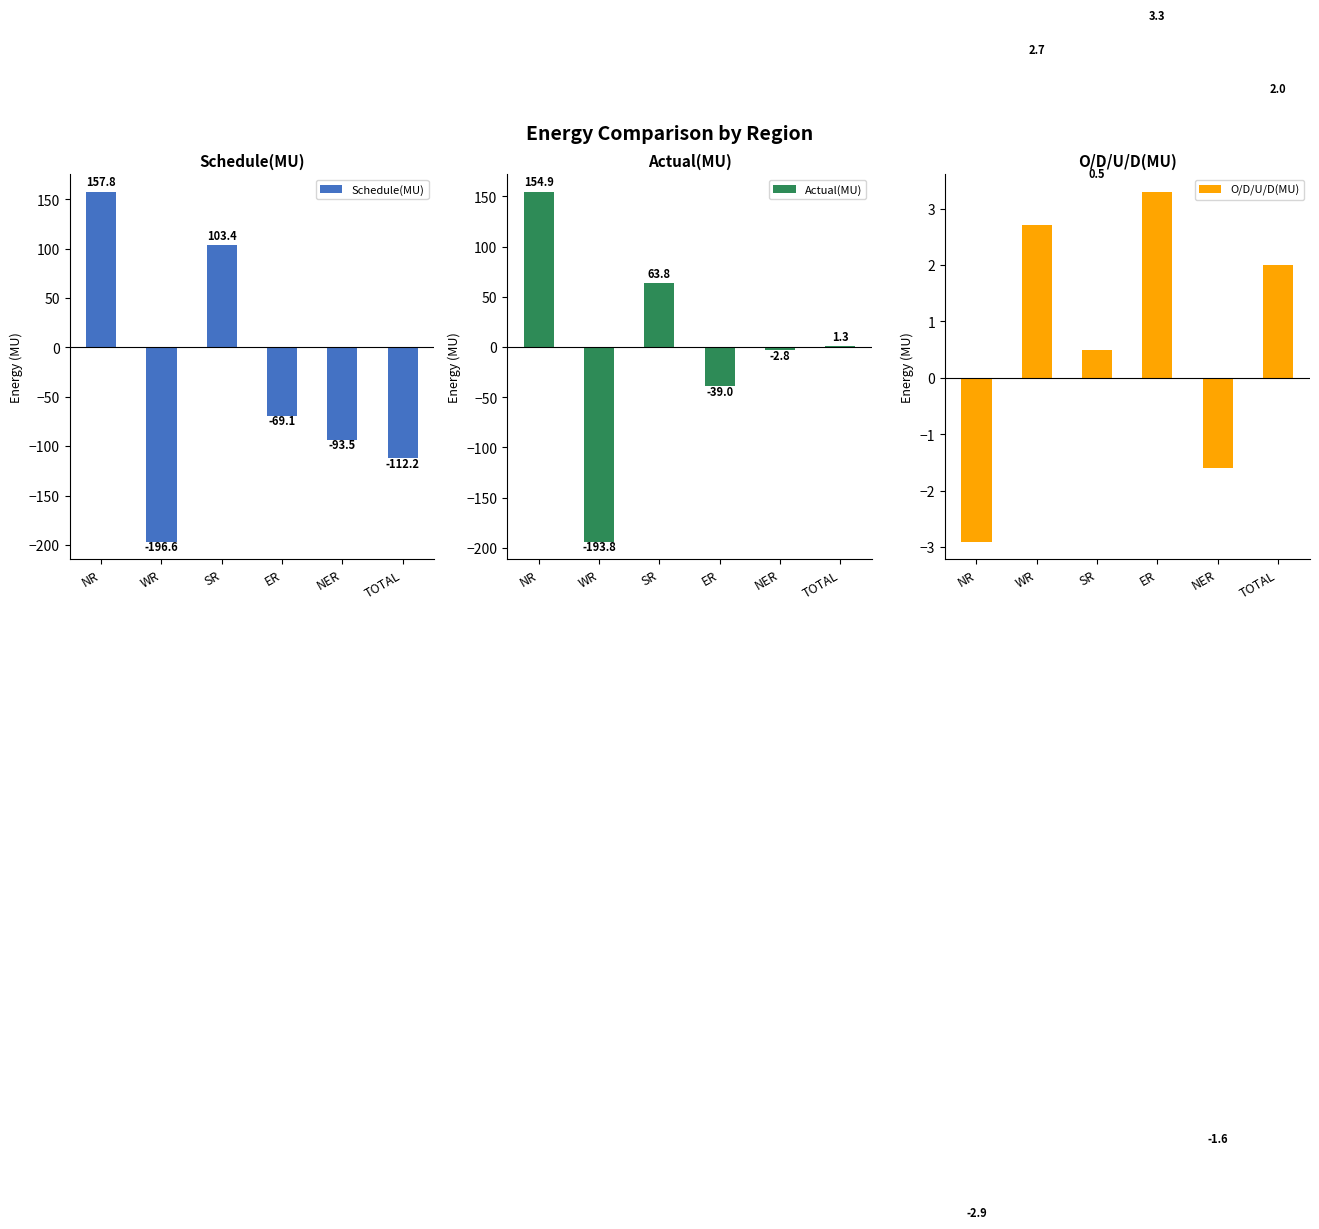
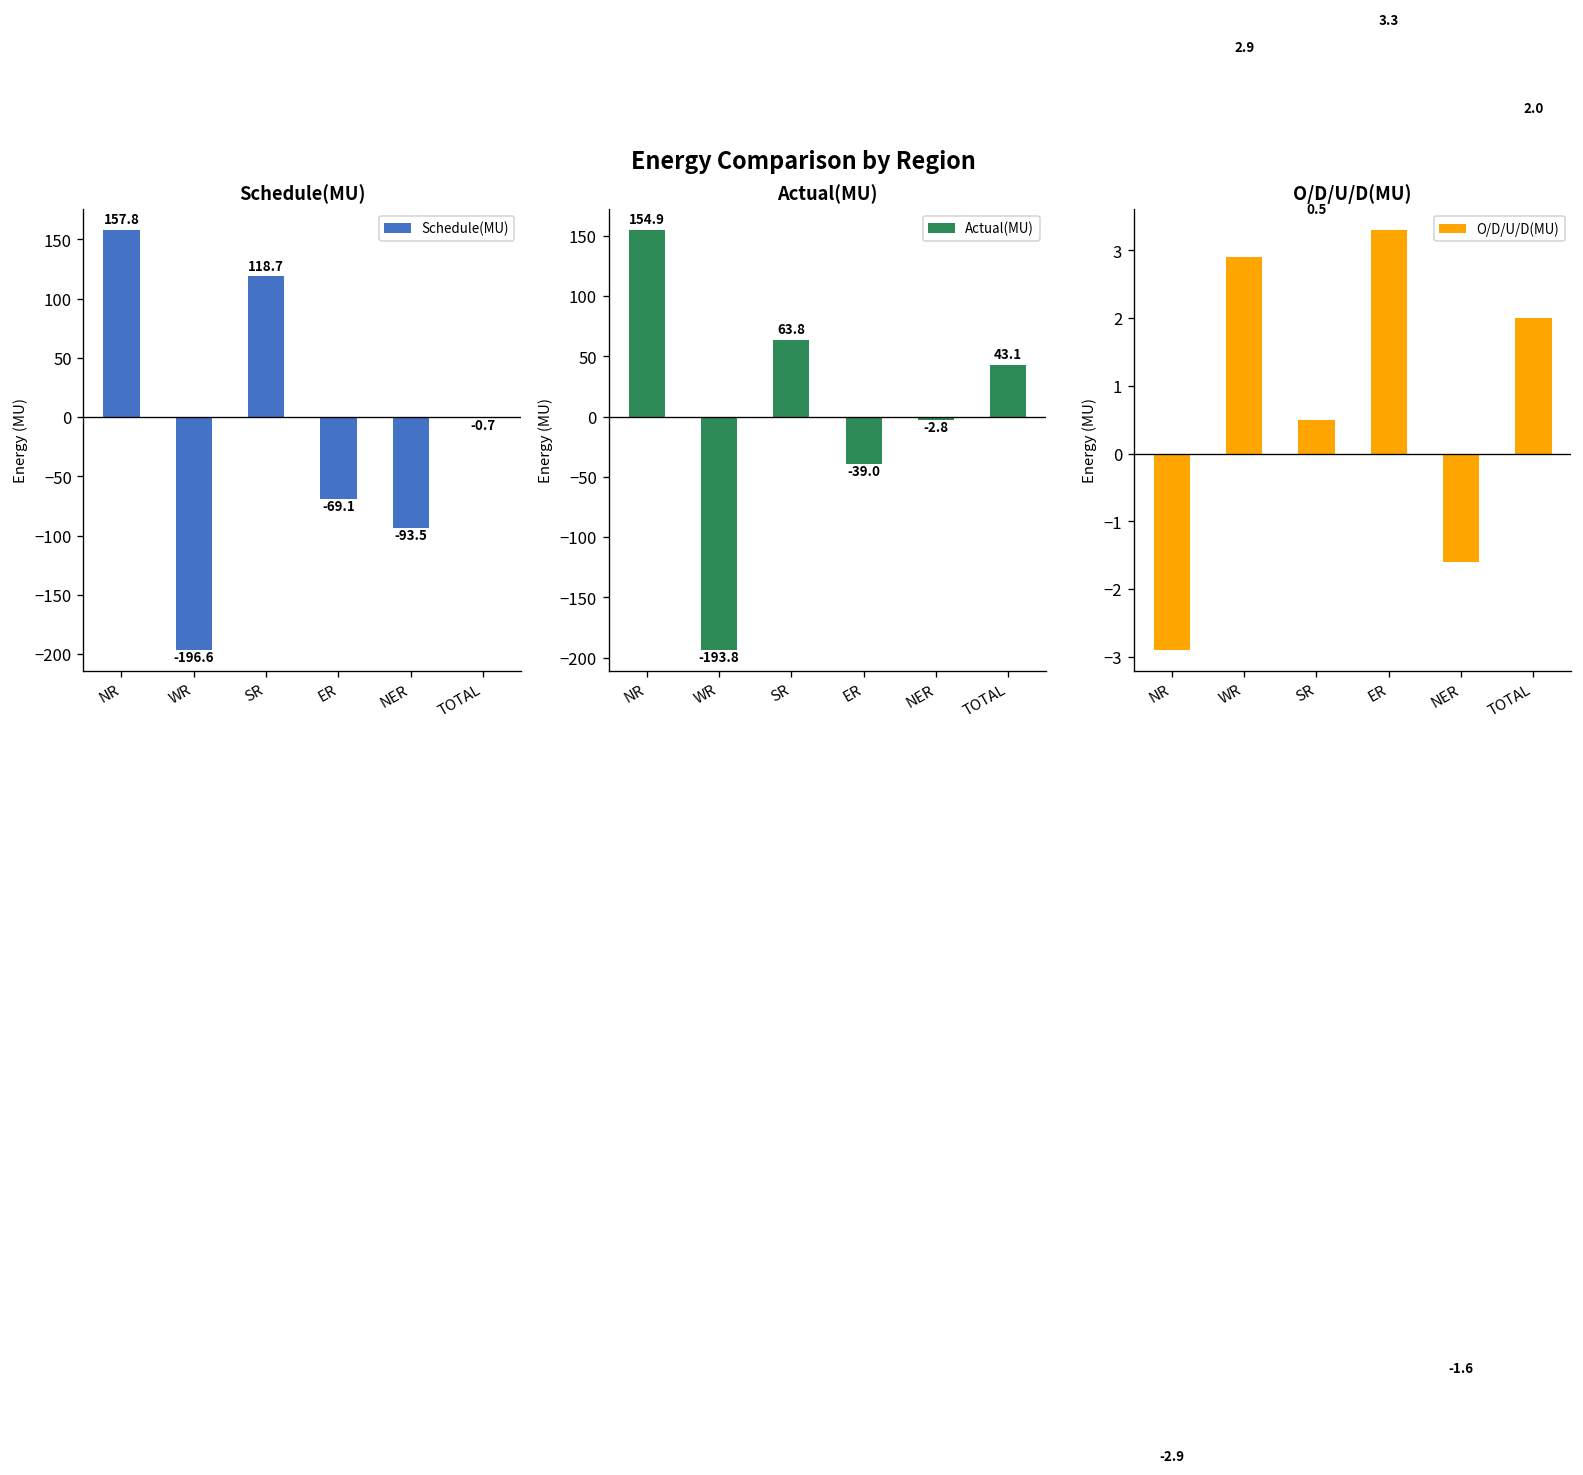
Schedule(MU), SR: 103.4 -> 118.7
Schedule(MU), TOTAL: -112.2 -> -0.7
Actual(MU), TOTAL: 1.3 -> 43.1
O/D/U/D(MU), WR: 2.7 -> 2.9
